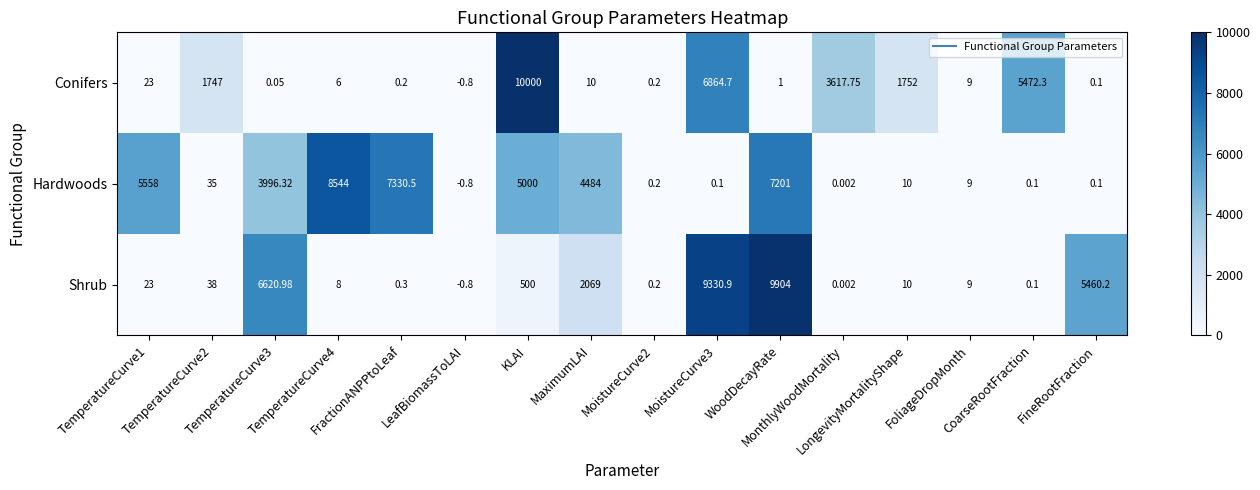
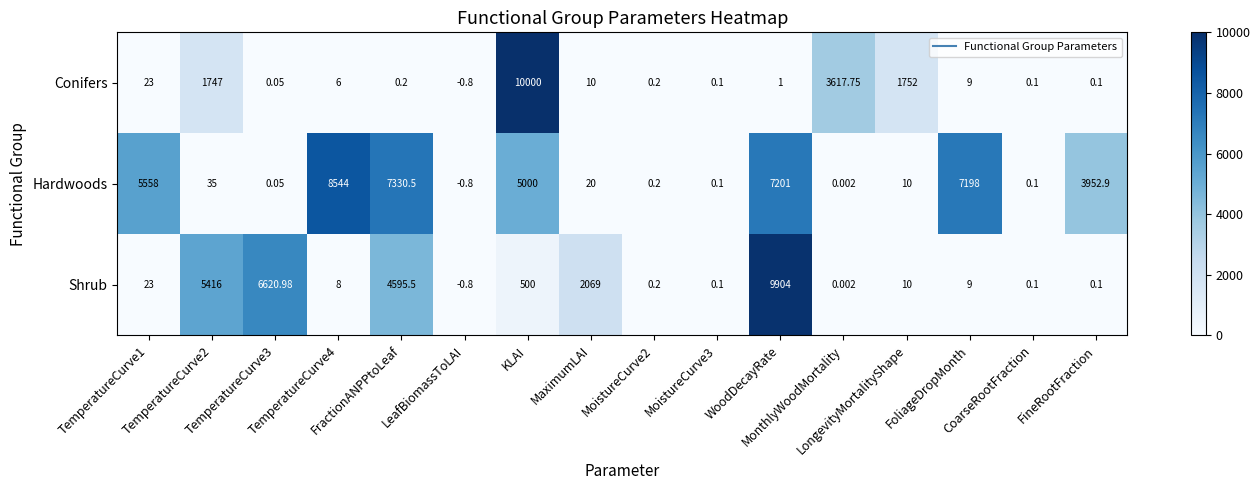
Conifers, MoistureCurve3: 6864.7 -> 0.1
Conifers, CoarseRootFraction: 5472.3 -> 0.1
Hardwoods, TemperatureCurve3: 3996.32 -> 0.05
Hardwoods, MaximumLAI: 4484 -> 20
Hardwoods, FoliageDropMonth: 9 -> 7198
Hardwoods, FineRootFraction: 0.1 -> 3952.9
Shrub, TemperatureCurve2: 38 -> 5416
Shrub, FractionANPPtoLeaf: 0.3 -> 4595.5
Shrub, MoistureCurve3: 9330.9 -> 0.1
Shrub, FineRootFraction: 5460.2 -> 0.1
